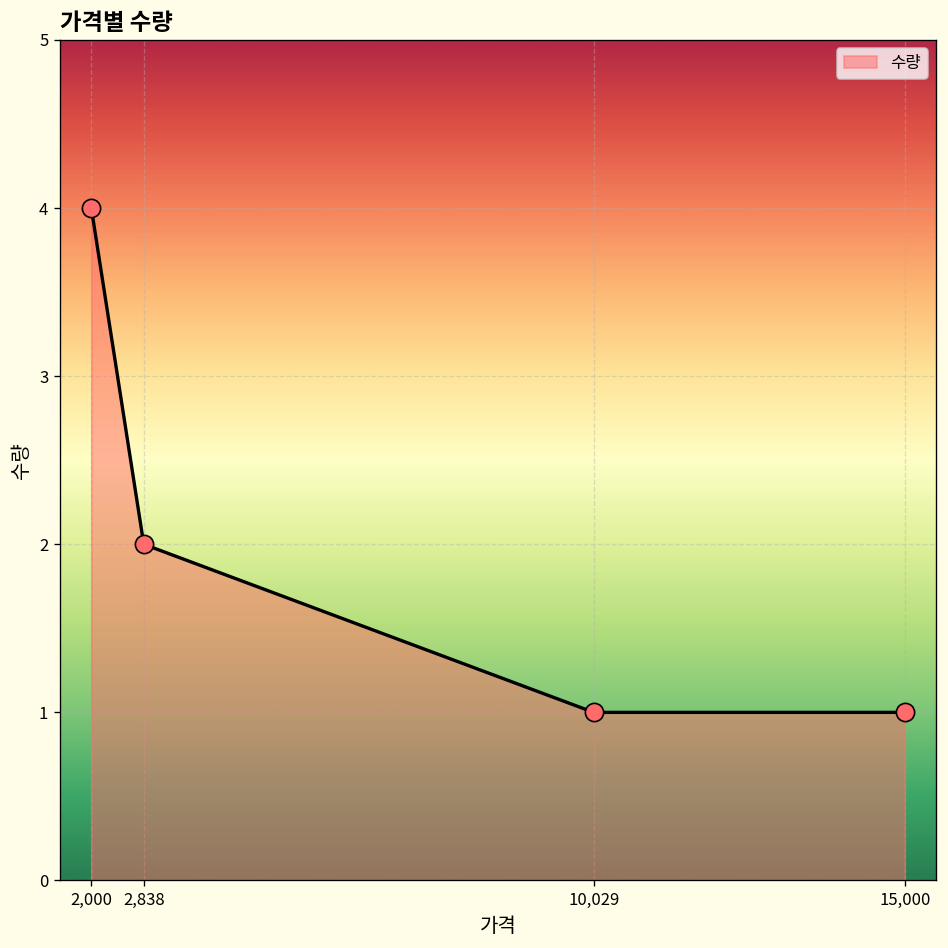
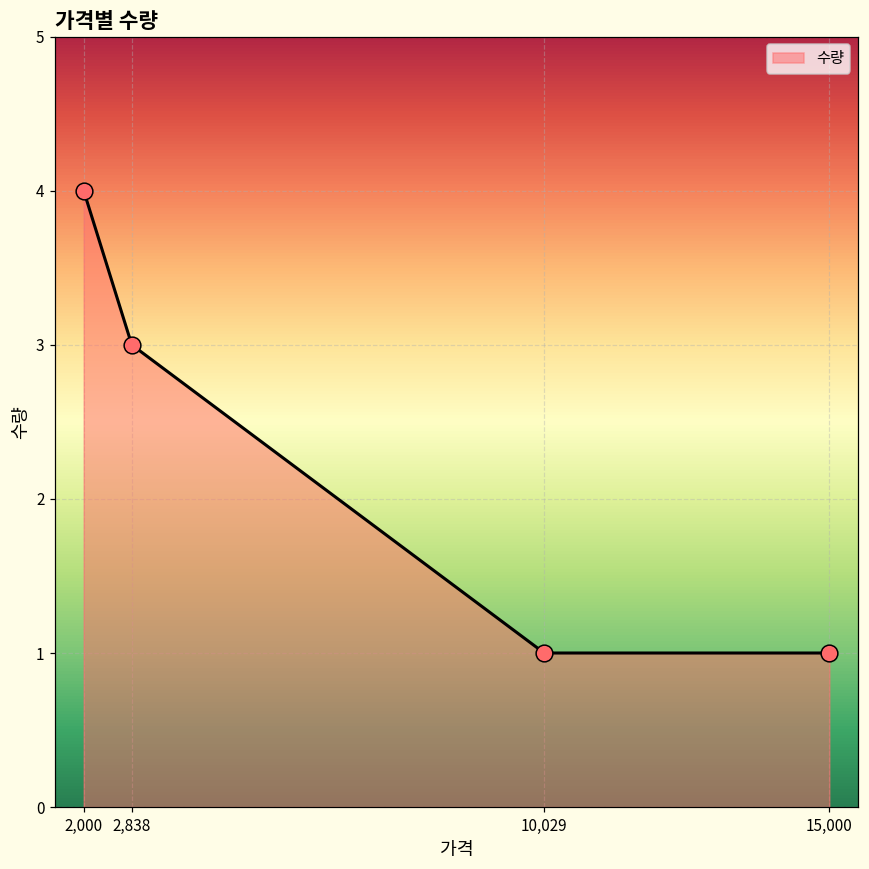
2,838: 2 -> 3
